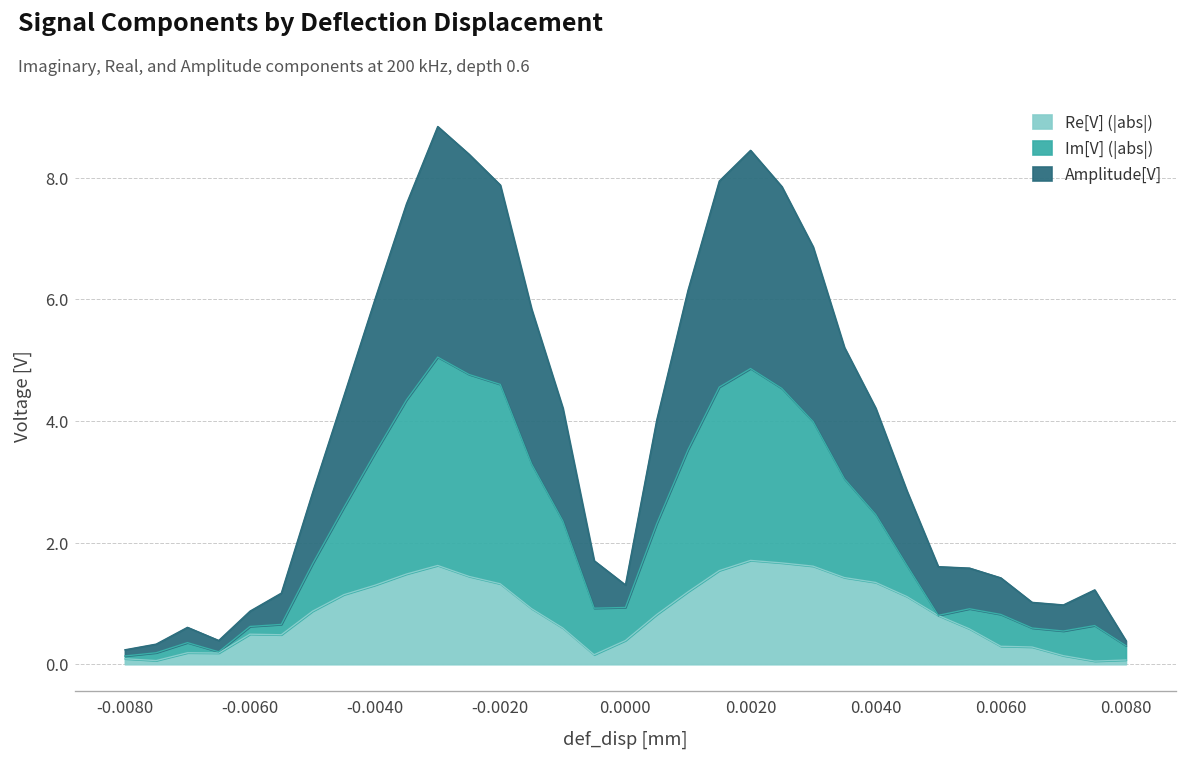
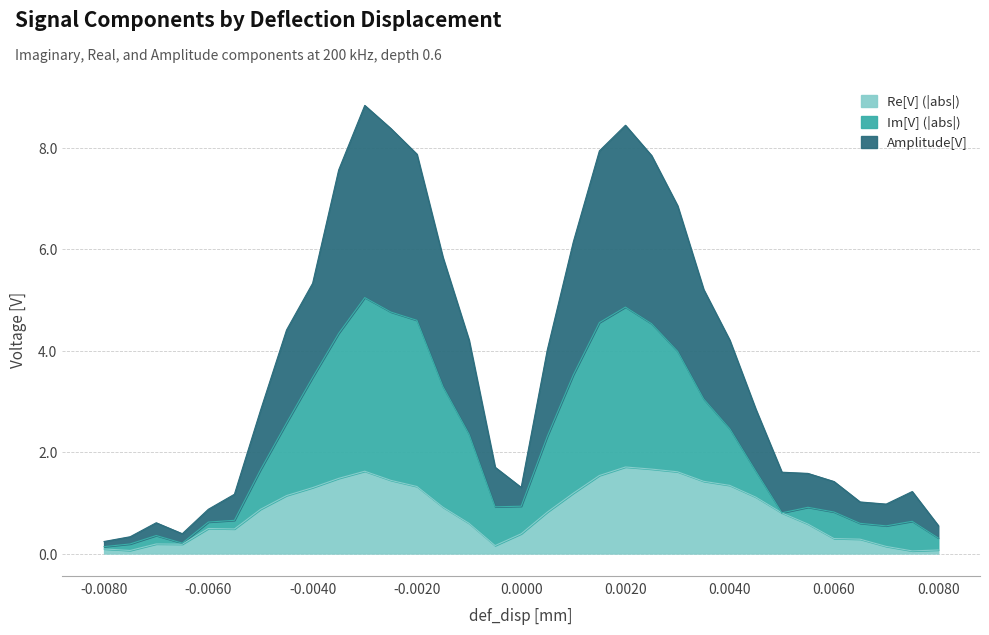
Amplitude[V], -0.0040: 2.5 -> 1.9
Amplitude[V], 0.0080: 0.1 -> 0.2
